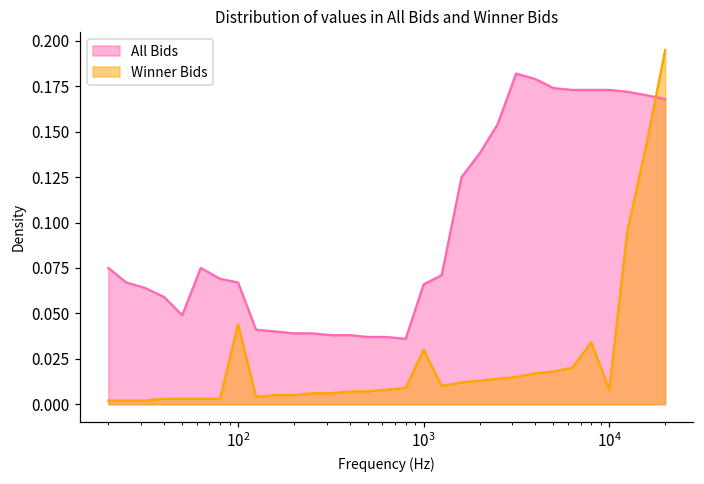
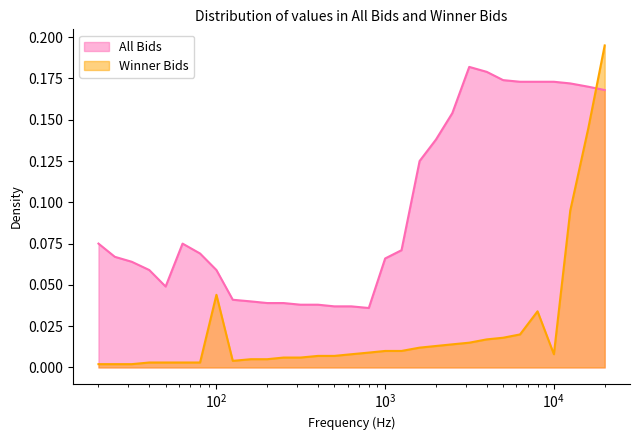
All Bids, 10^2: 0.067 -> 0.059
Winner Bids, 10^3: 0.03 -> 0.01
